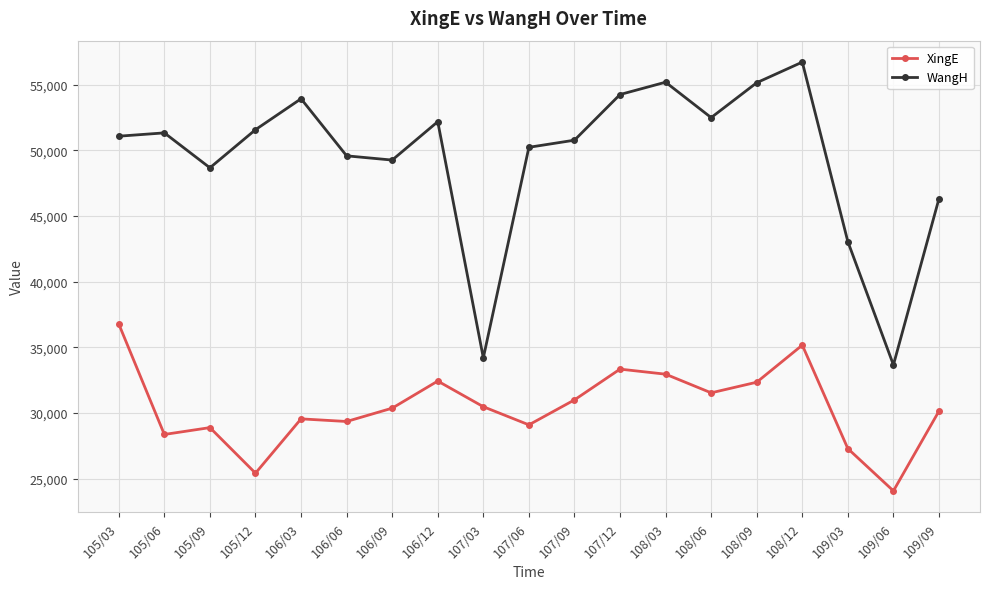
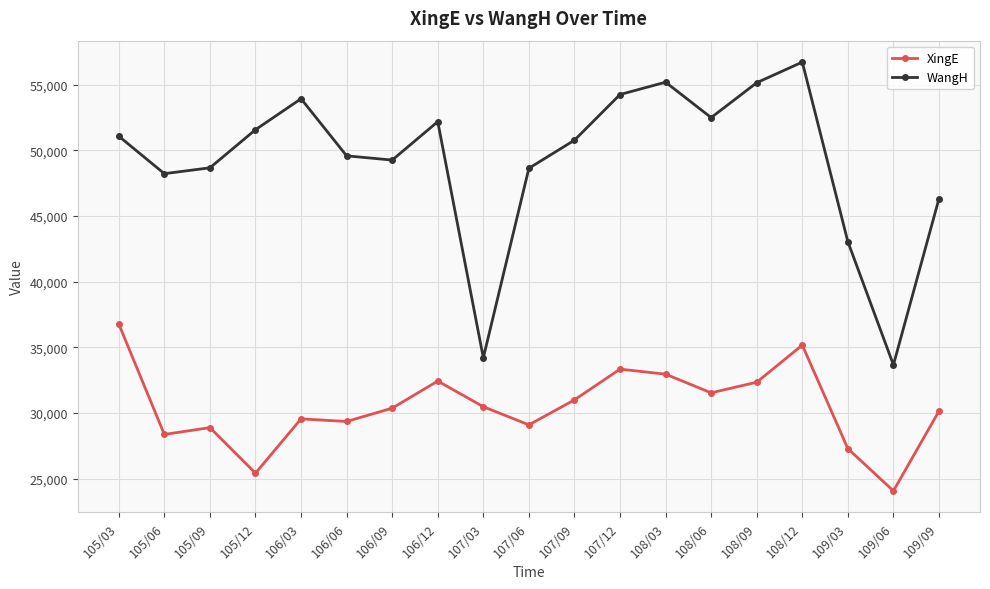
WangH, 105/06: 51,300 -> 48,200
WangH, 107/06: 50,200 -> 48,600
